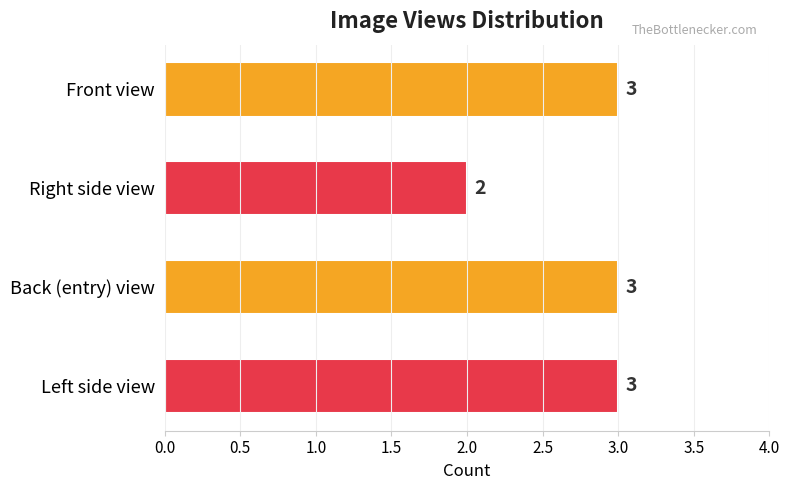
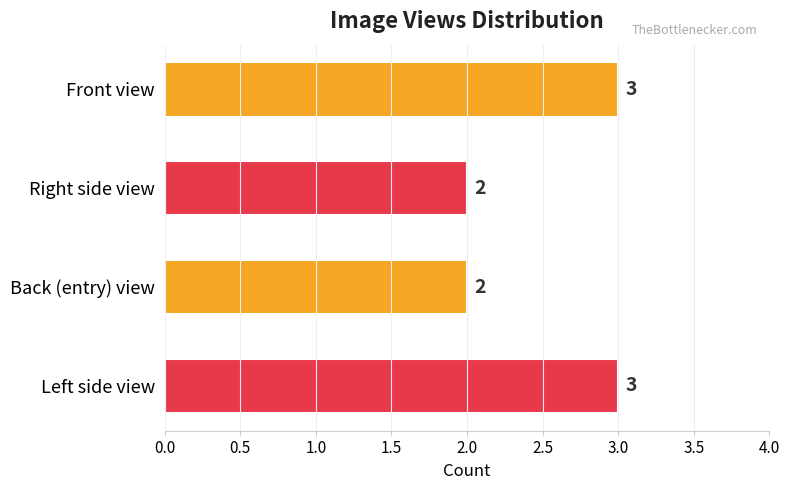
Back (entry) view: 3 -> 2
